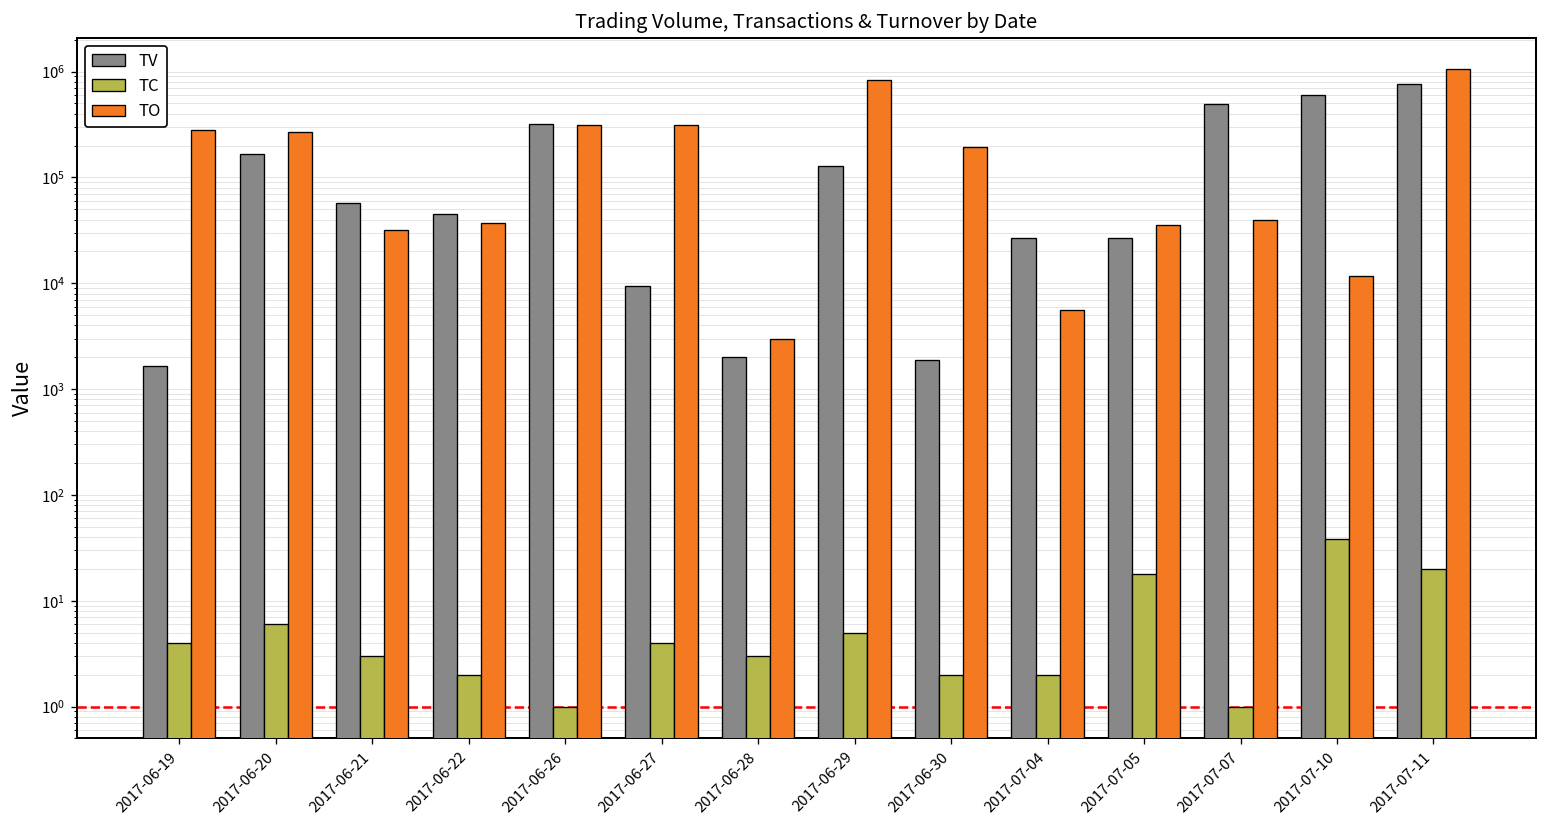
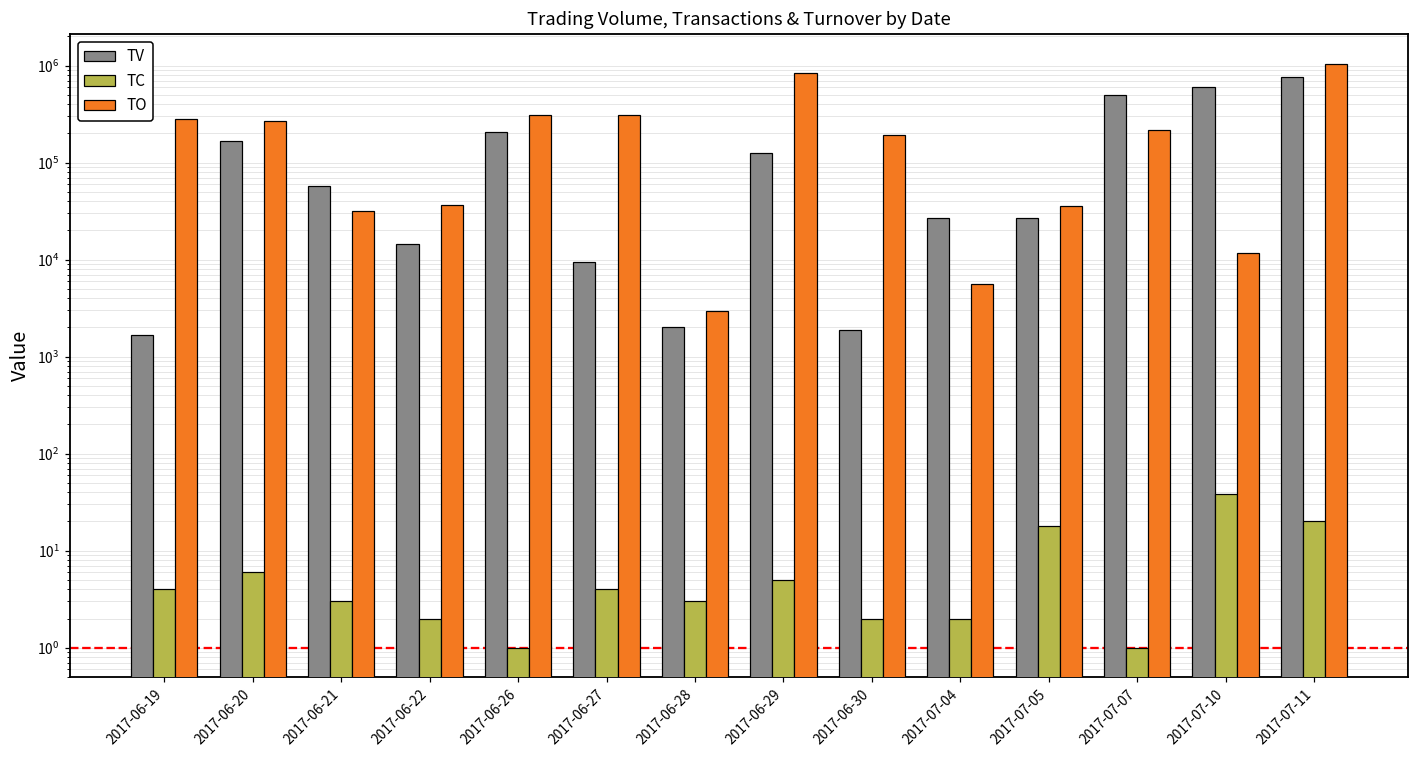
TV, 2017-06-22: 50000 -> 14000
TV, 2017-06-26: 320000 -> 210000
TO, 2017-07-07: 40000 -> 220000
